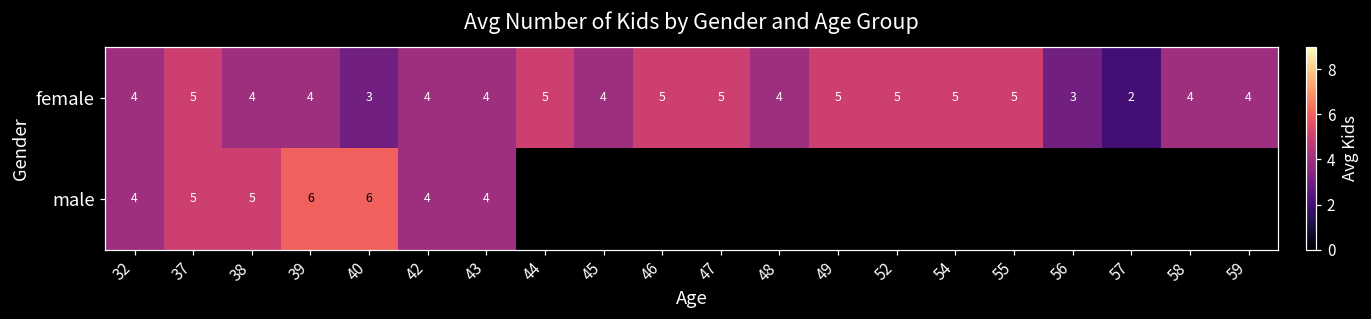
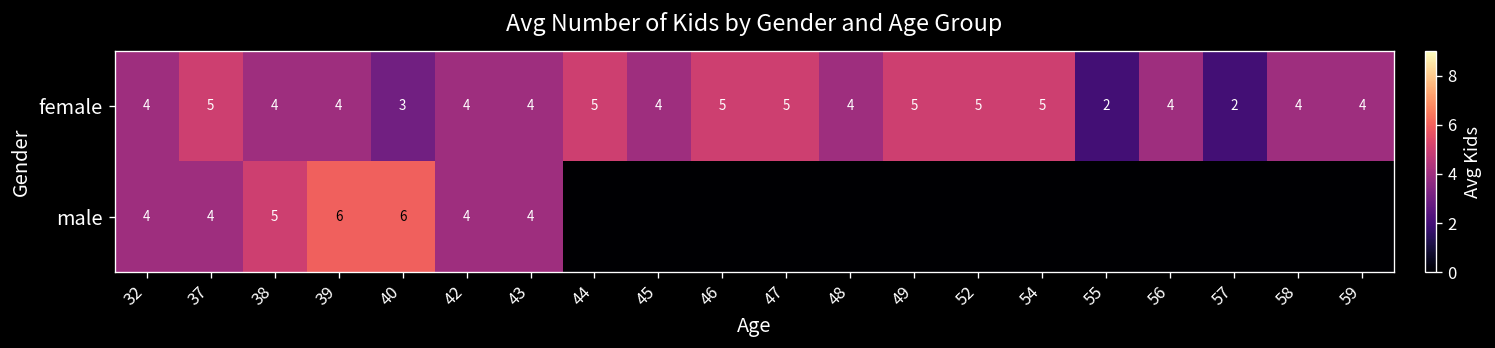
female, 55: 5 -> 2
female, 56: 3 -> 4
male, 37: 5 -> 4
